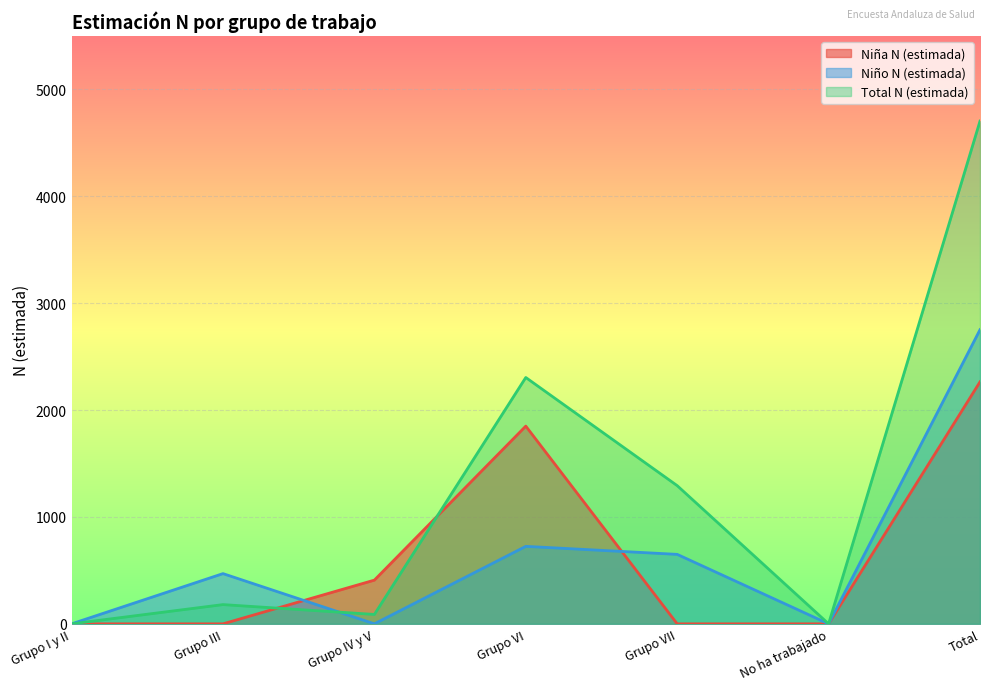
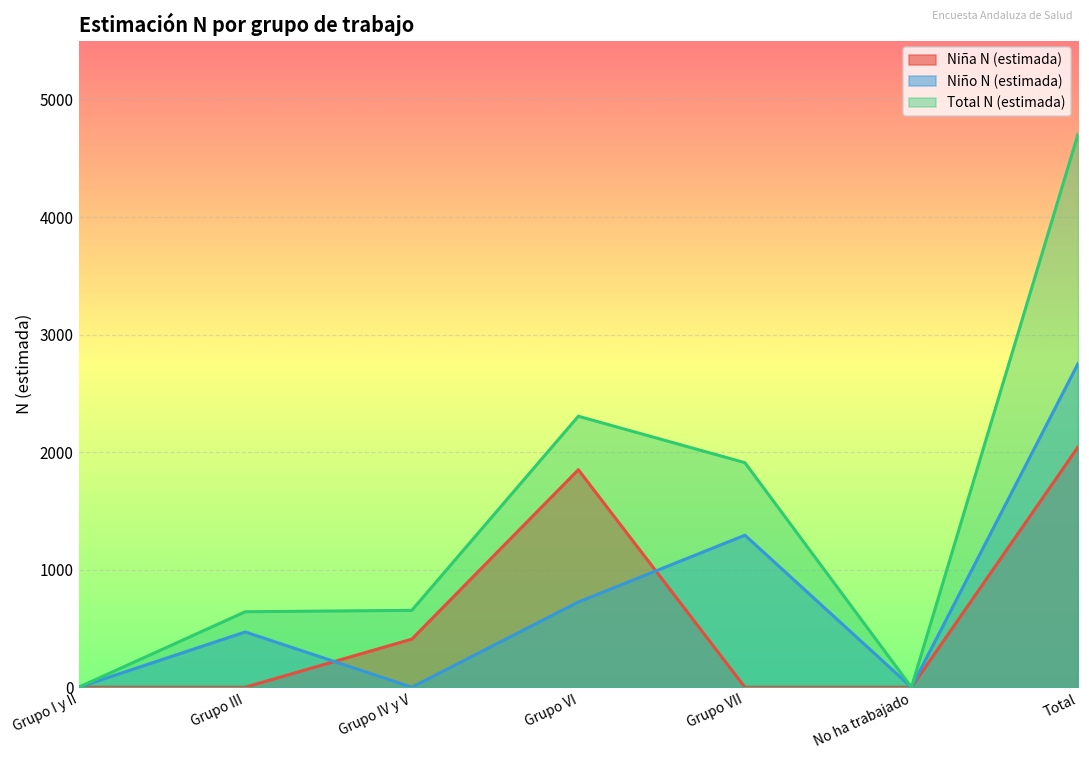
Total N (estimada), Grupo III: 180 -> 640
Total N (estimada), Grupo IV y V: 90 -> 650
Niño N (estimada), Grupo VII: 650 -> 1290
Total N (estimada), Grupo VII: 1290 -> 1910
Niña N (estimada), Total: 2260 -> 2040
